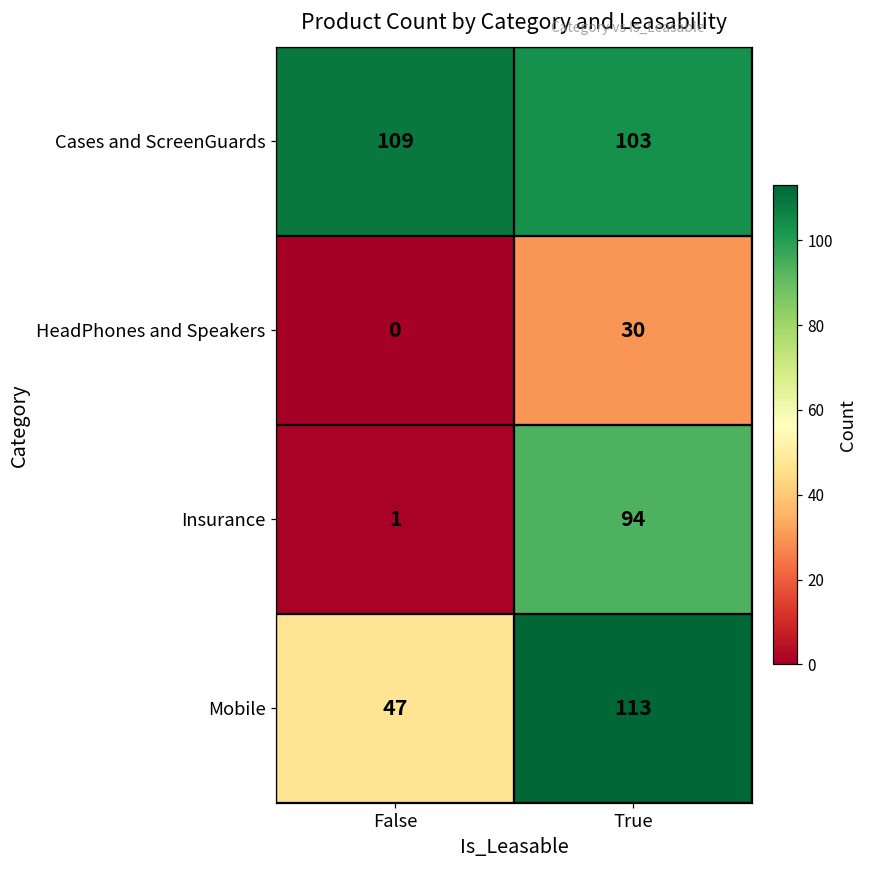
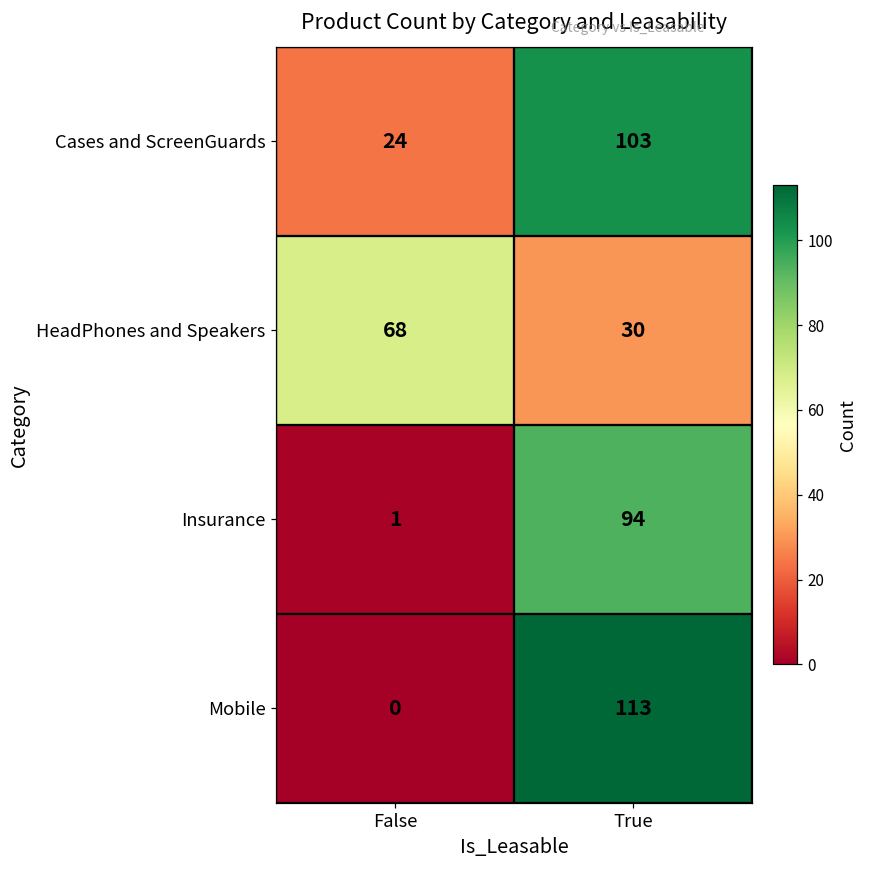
Cases and ScreenGuards, False: 109 -> 24
HeadPhones and Speakers, False: 0 -> 68
Mobile, False: 47 -> 0
